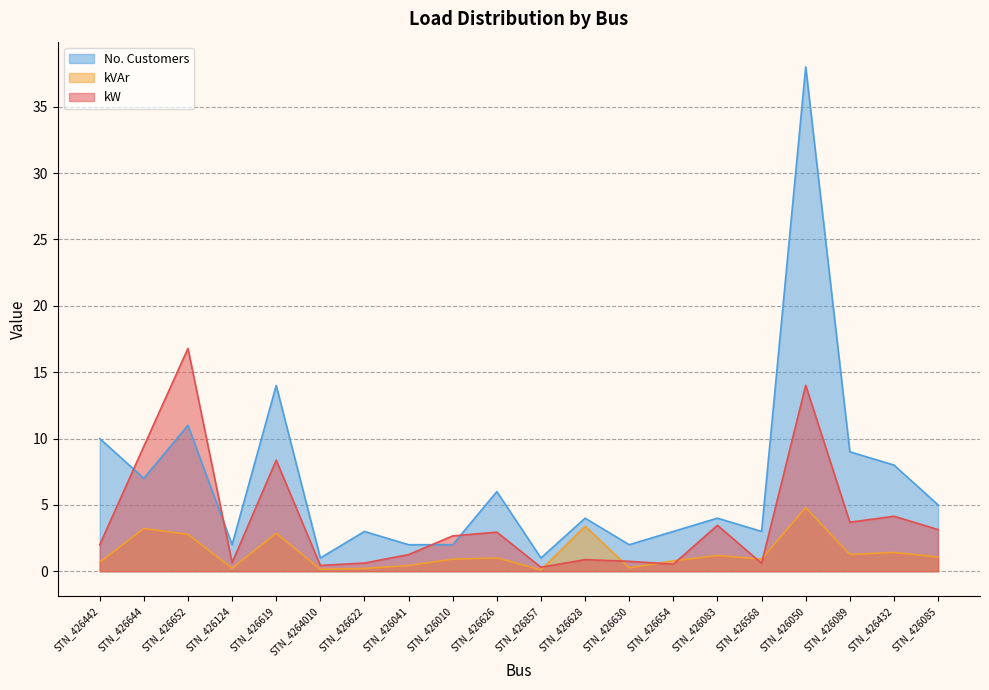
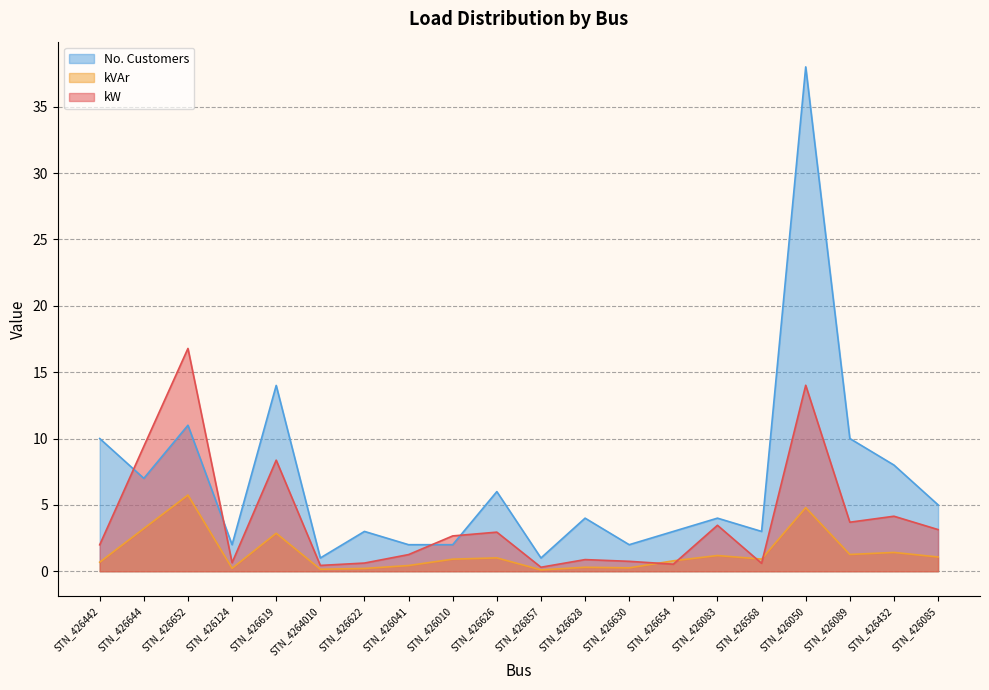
kVAr, STN_426652: 2.8 -> 5.7
kVAr, STN_426628: 3.4 -> 0.3
No. Customers, STN_426089: 9 -> 10
